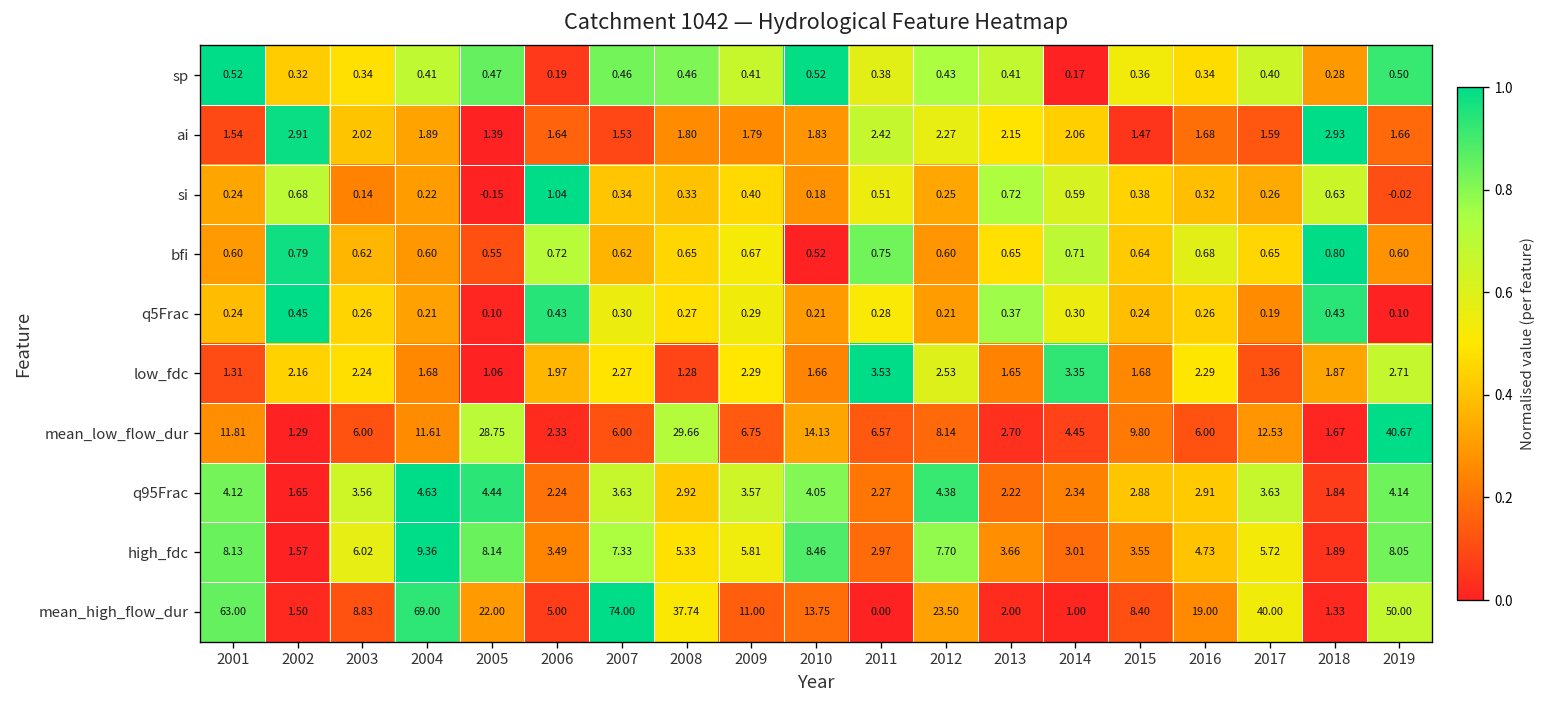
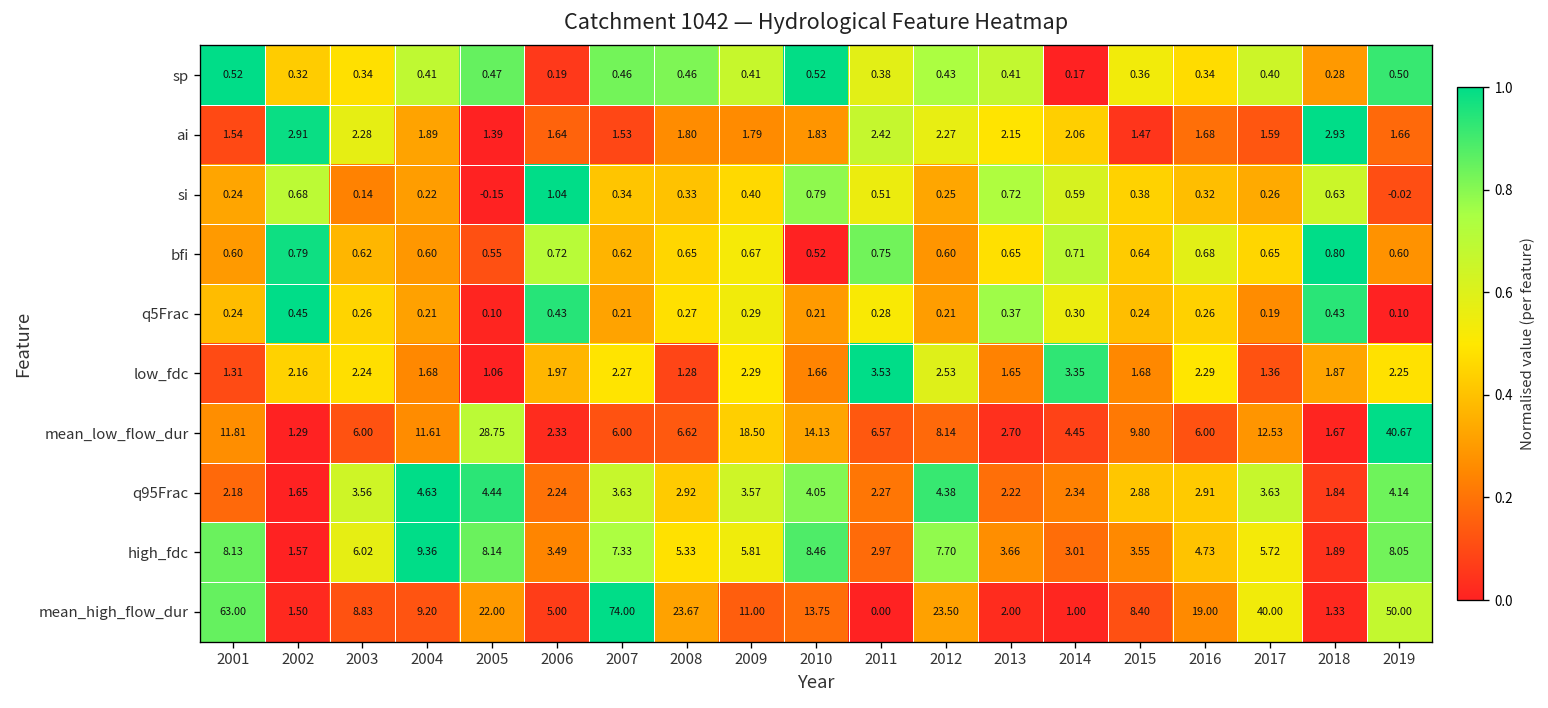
ai, 2003: 2.02 -> 2.28
si, 2010: 0.18 -> 0.79
q5Frac, 2007: 0.30 -> 0.21
low_fdc, 2019: 2.71 -> 2.25
mean_low_flow_dur, 2008: 29.66 -> 6.62
mean_low_flow_dur, 2009: 6.75 -> 18.50
q95Frac, 2001: 4.12 -> 2.18
mean_high_flow_dur, 2004: 69.00 -> 9.20
mean_high_flow_dur, 2008: 37.74 -> 23.67
